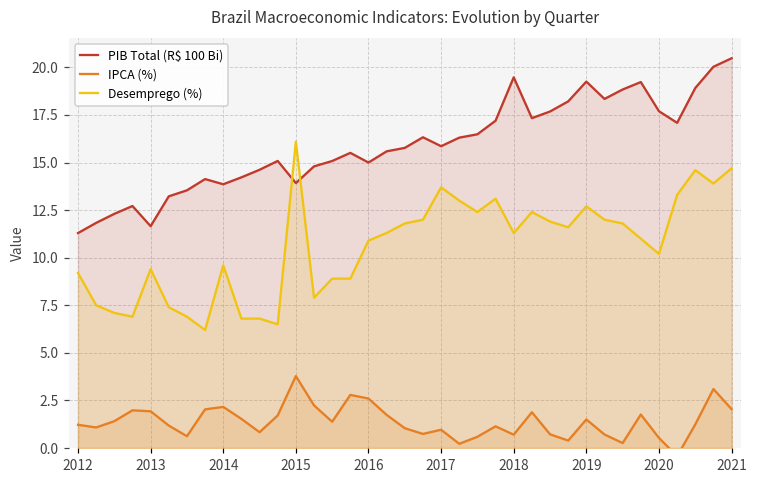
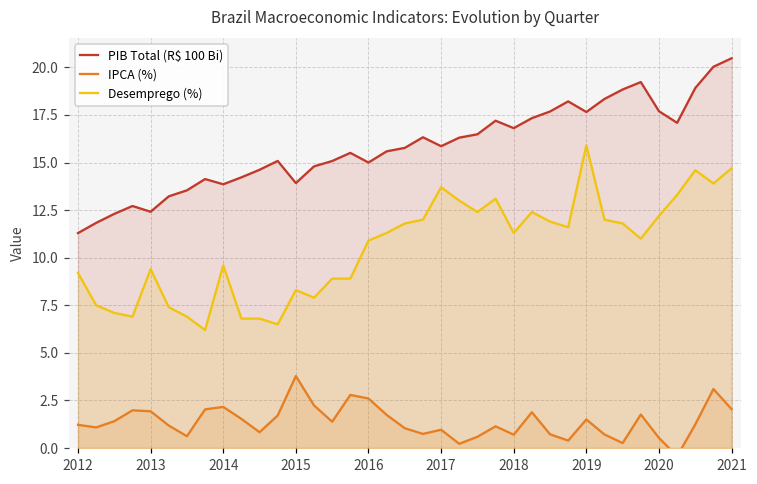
PIB Total (R$ 100 Bi), 2013: 11.7 -> 12.4
Desemprego (%), 2015: 16.1 -> 8.3
PIB Total (R$ 100 Bi), 2018: 19.5 -> 16.8
PIB Total (R$ 100 Bi), 2019: 19.3 -> 17.7
Desemprego (%), 2019: 12.7 -> 15.9
Desemprego (%), 2020: 10.2 -> 12.2
